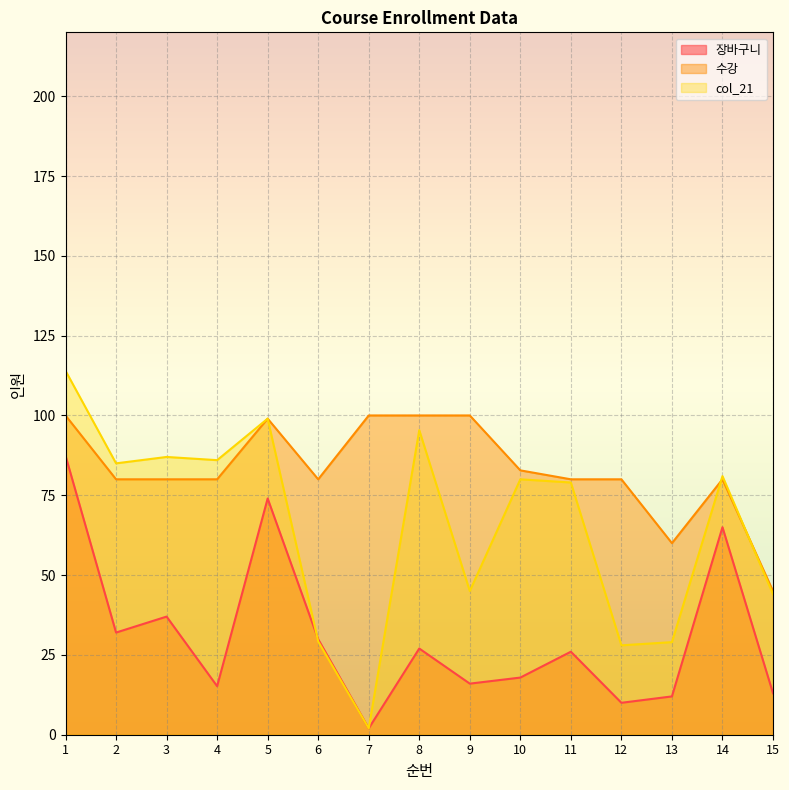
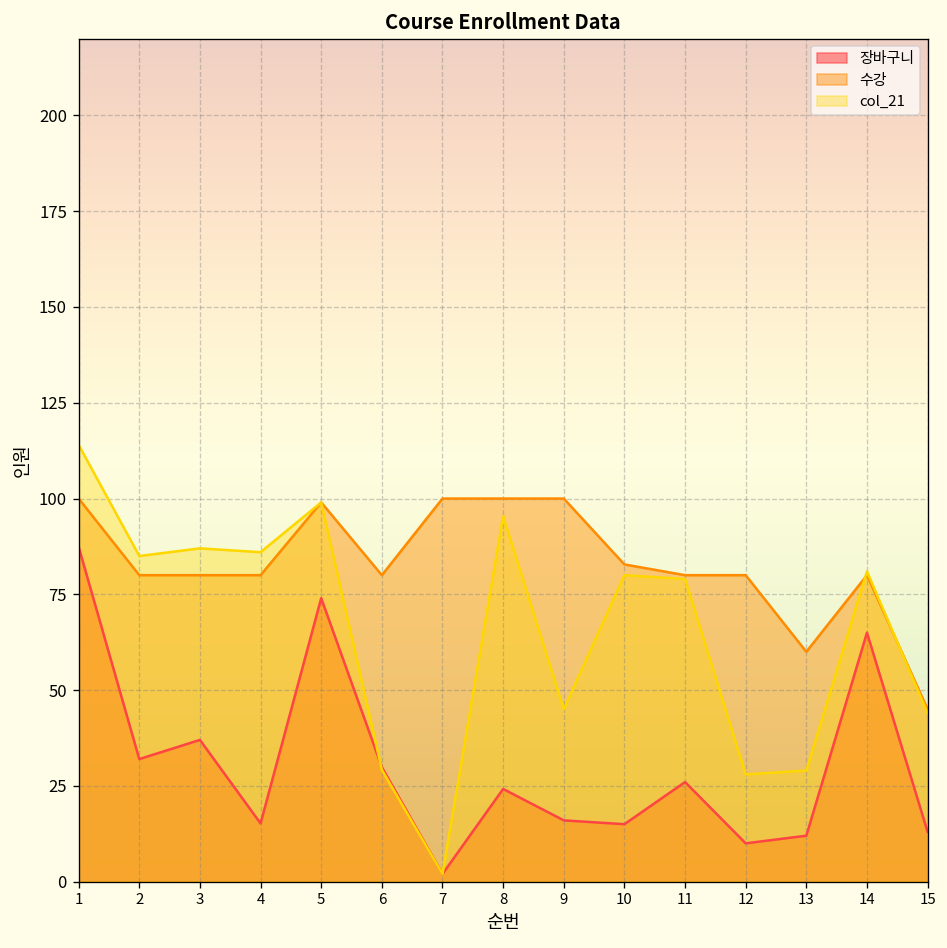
장바구니, 8: 27 -> 24
장바구니, 10: 18 -> 15
